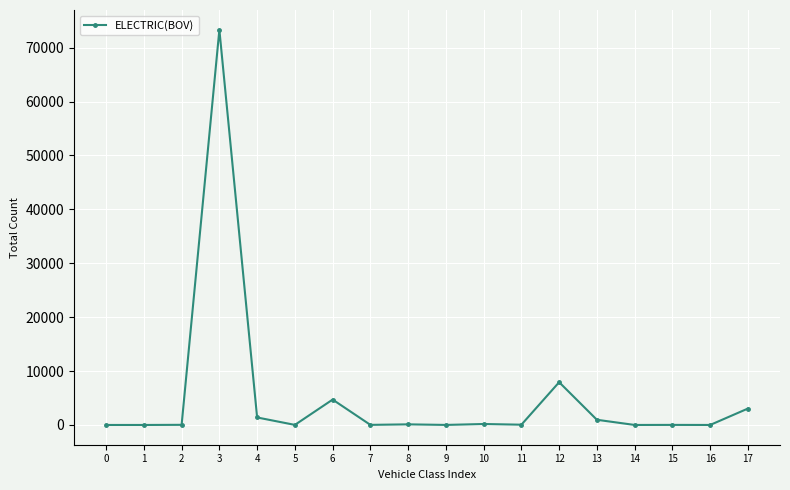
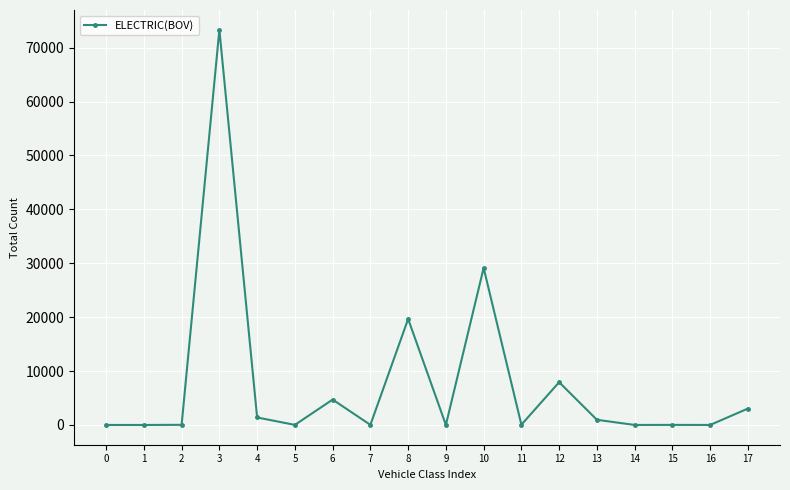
8: 0 -> 20000
10: 0 -> 29000
